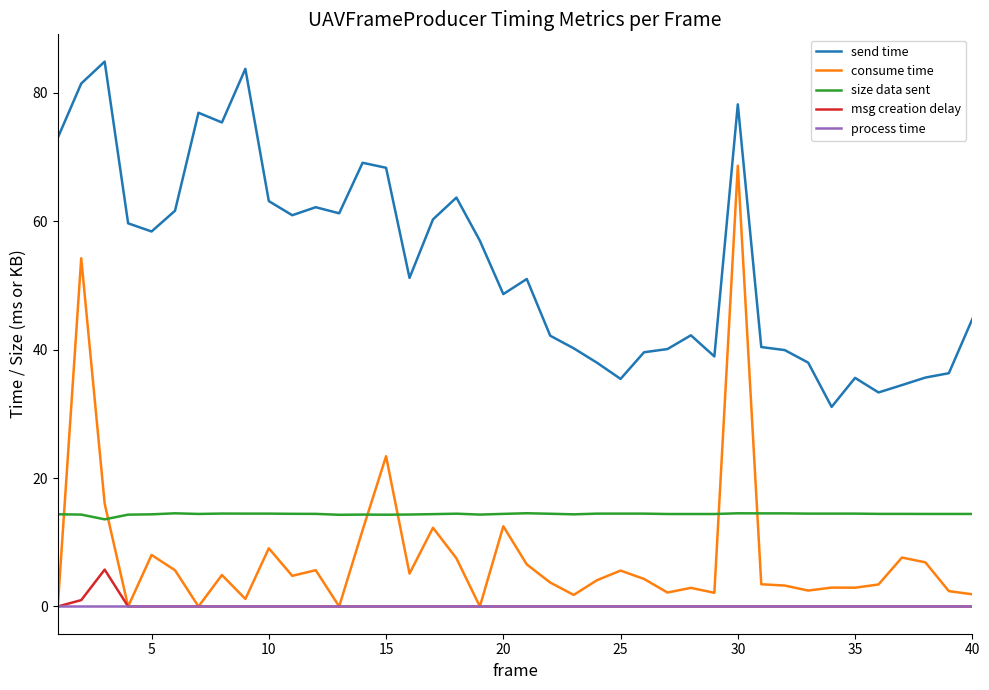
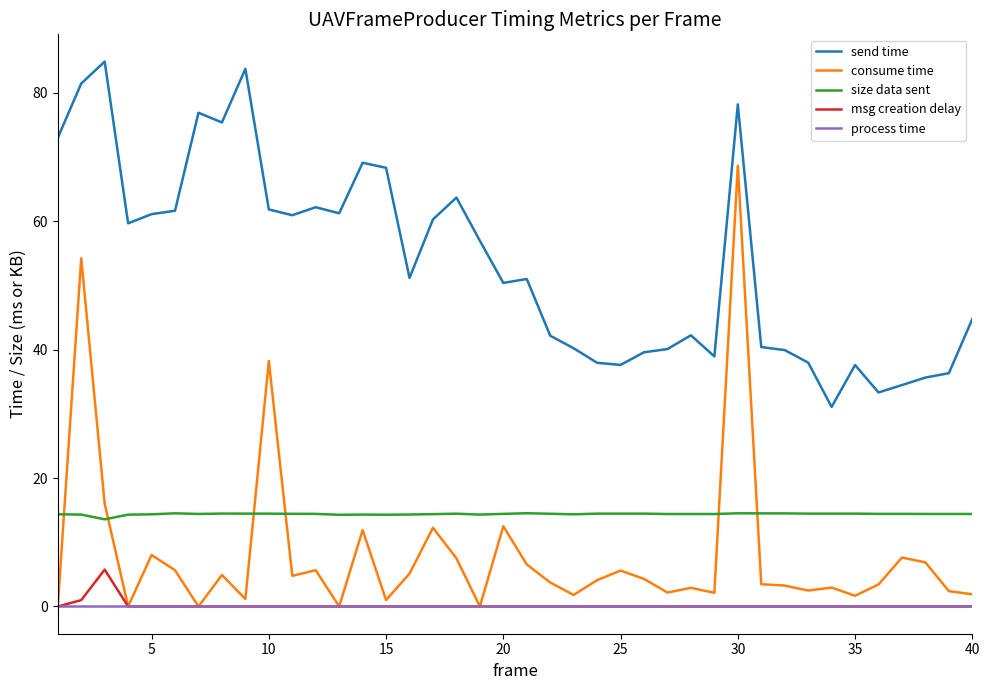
send time, 5: 58 -> 61
send time, 10: 63 -> 62
consume time, 10: 9 -> 38
consume time, 15: 23 -> 1
send time, 20: 49 -> 50
send time, 25: 35 -> 38
send time, 35: 36 -> 38
consume time, 35: 3 -> 2
